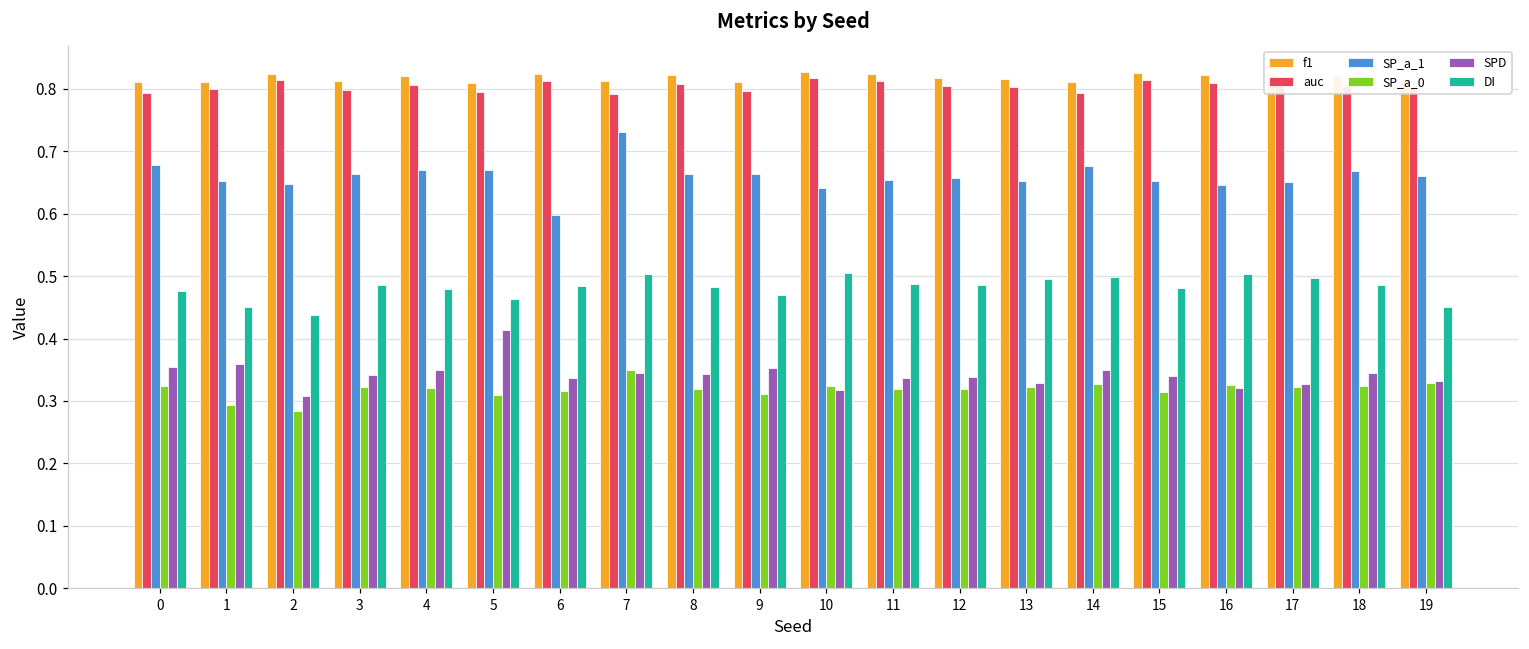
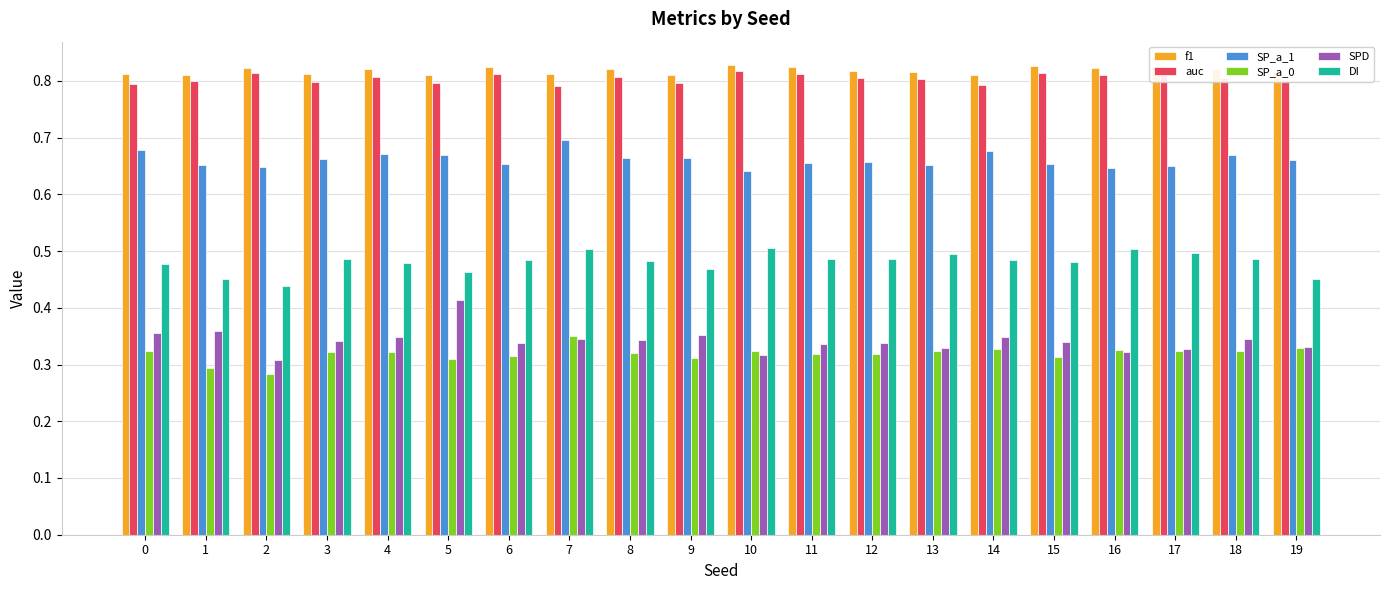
SP_a_1, 6: 0.60 -> 0.65
SP_a_1, 7: 0.73 -> 0.70
DI, 14: 0.50 -> 0.48
